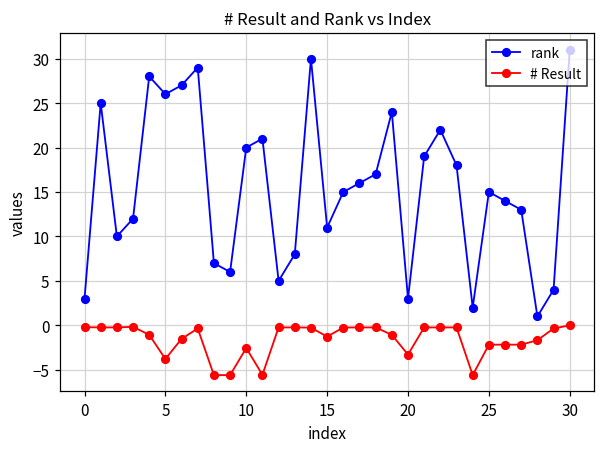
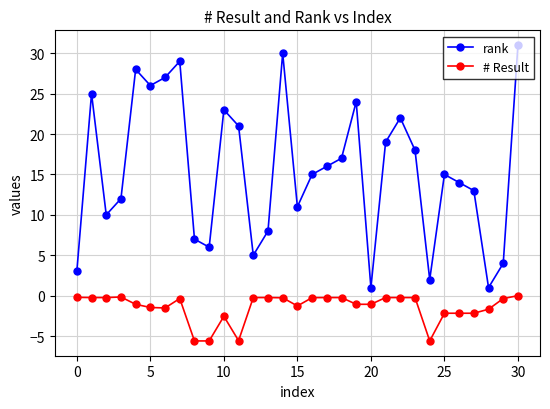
# Result, 5: -4 -> -1
rank, 10: 20 -> 23
rank, 20: 3 -> 1
# Result, 20: -3 -> -1
